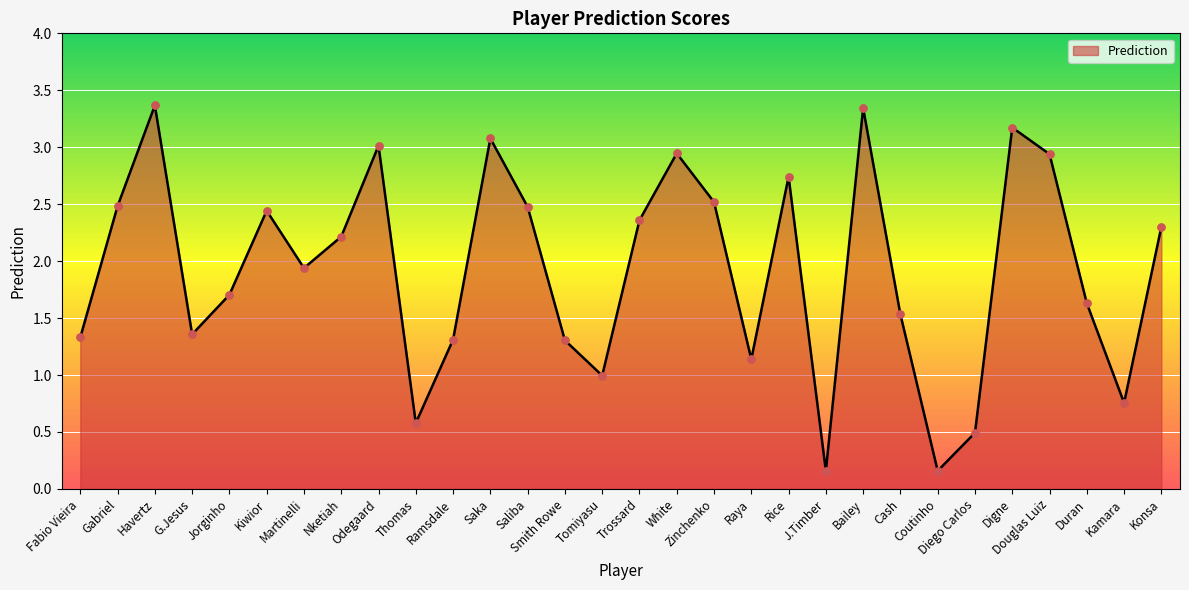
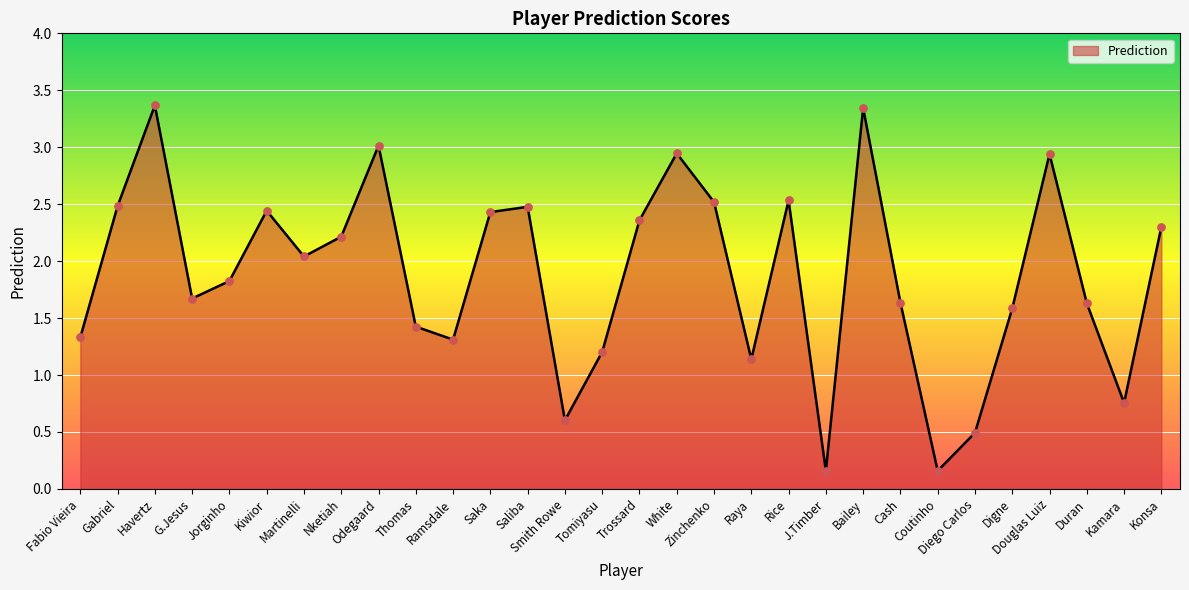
G.Jesus: 1.36 -> 1.67
Jorginho: 1.70 -> 1.83
Martinelli: 1.94 -> 2.04
Thomas: 0.58 -> 1.43
Saka: 3.08 -> 2.43
Smith Rowe: 1.30 -> 0.60
Tomiyasu: 1.00 -> 1.20
Rice: 2.74 -> 2.53
Cash: 1.53 -> 1.64
Digne: 3.17 -> 1.59
